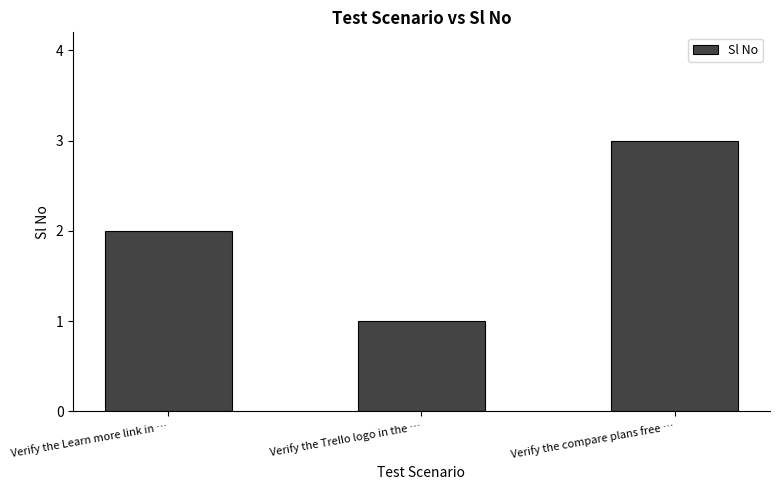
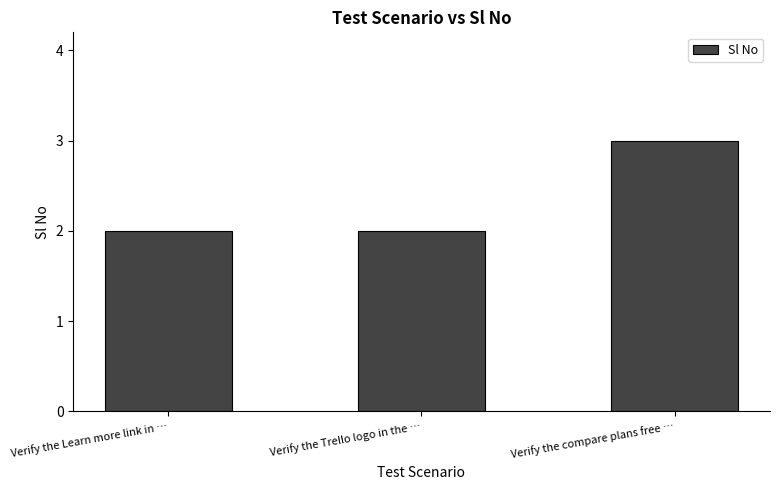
Verify the Trello logo in the …: 1 -> 2
